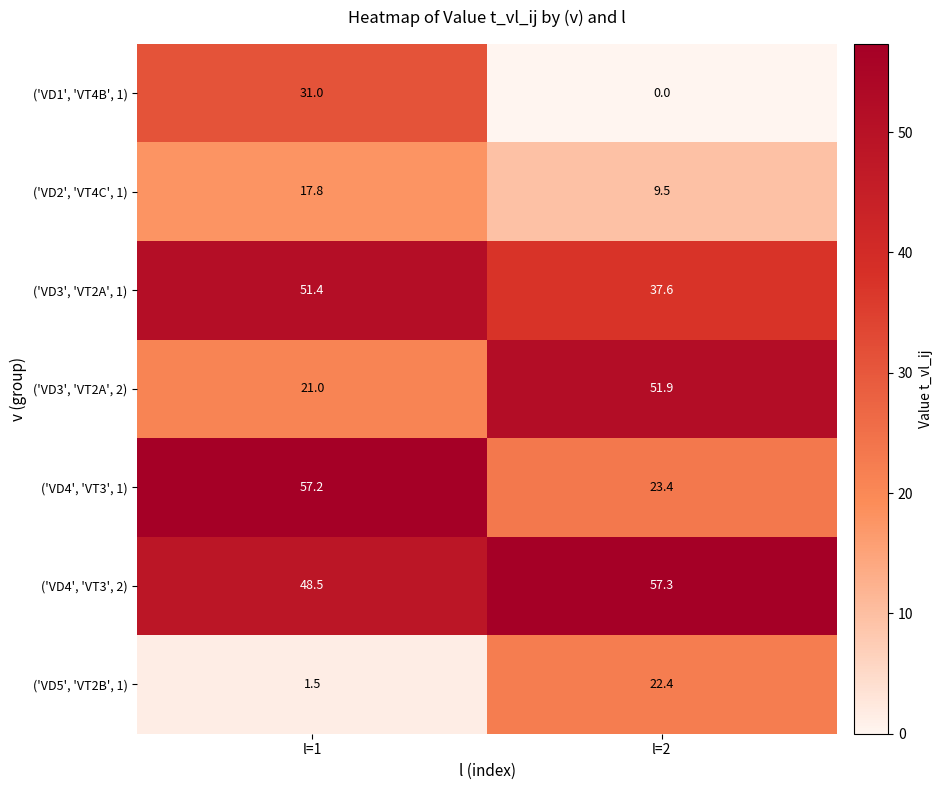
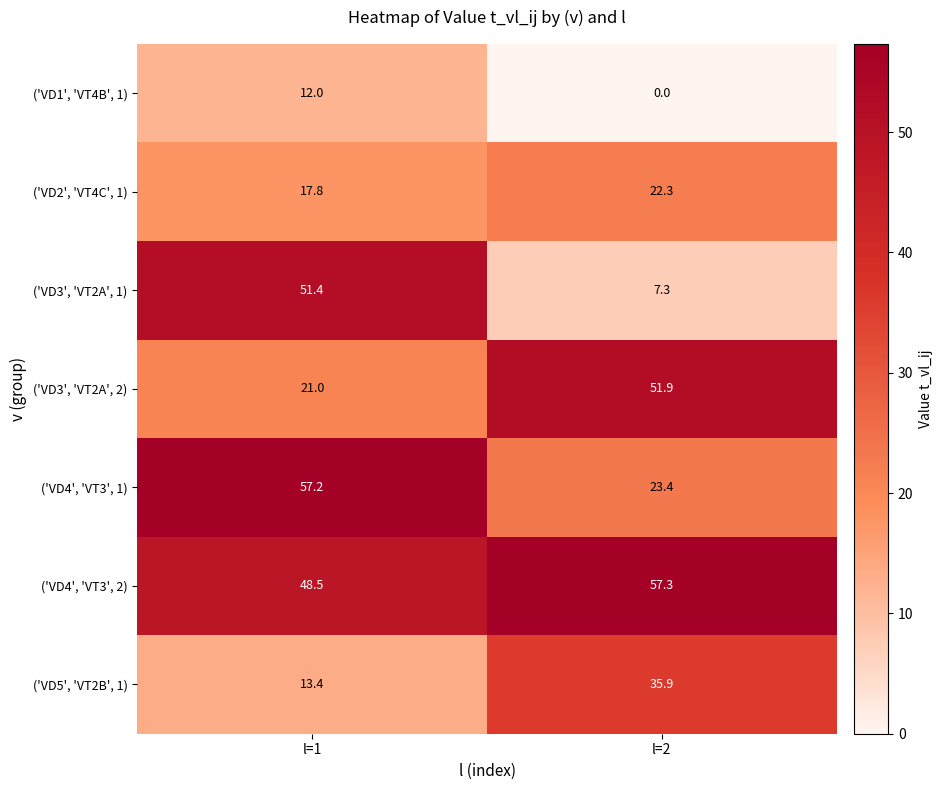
('VD1', 'VT4B', 1), l=1: 31.0 -> 12.0
('VD2', 'VT4C', 1), l=2: 9.5 -> 22.3
('VD3', 'VT2A', 1), l=2: 37.6 -> 7.3
('VD5', 'VT2B', 1), l=1: 1.5 -> 13.4
('VD5', 'VT2B', 1), l=2: 22.4 -> 35.9
